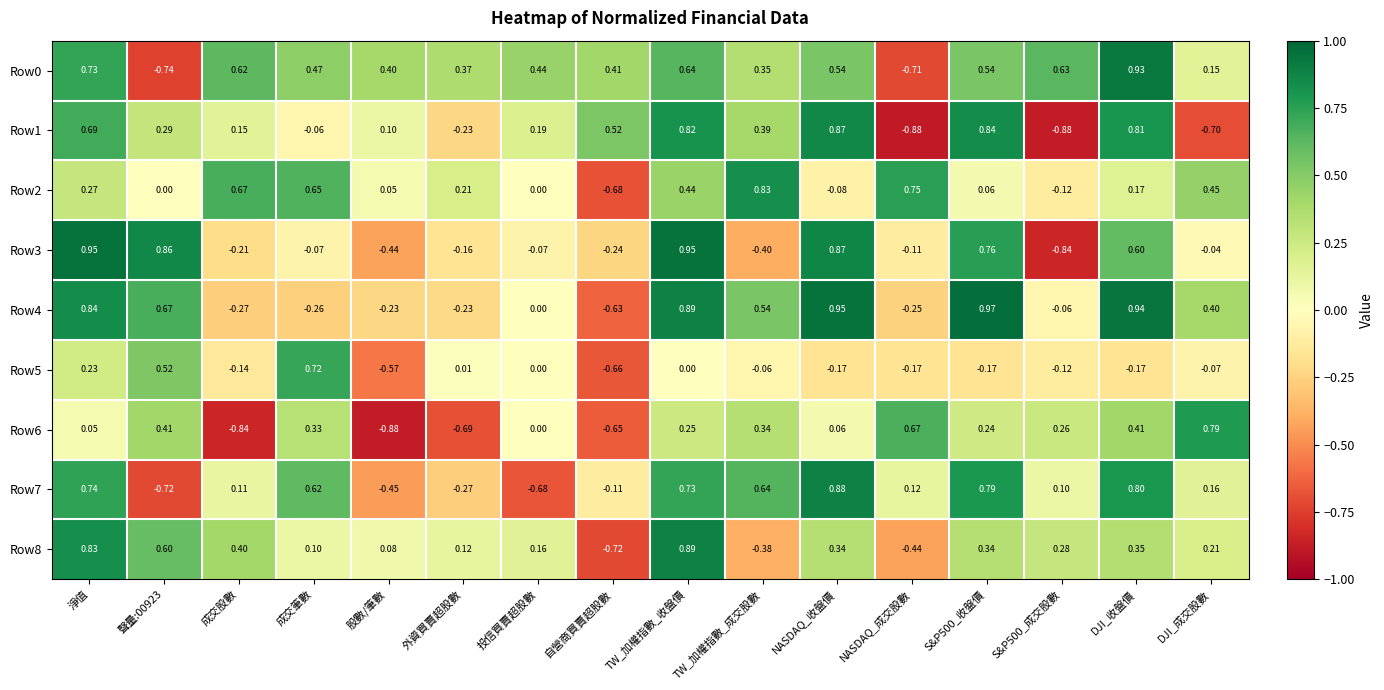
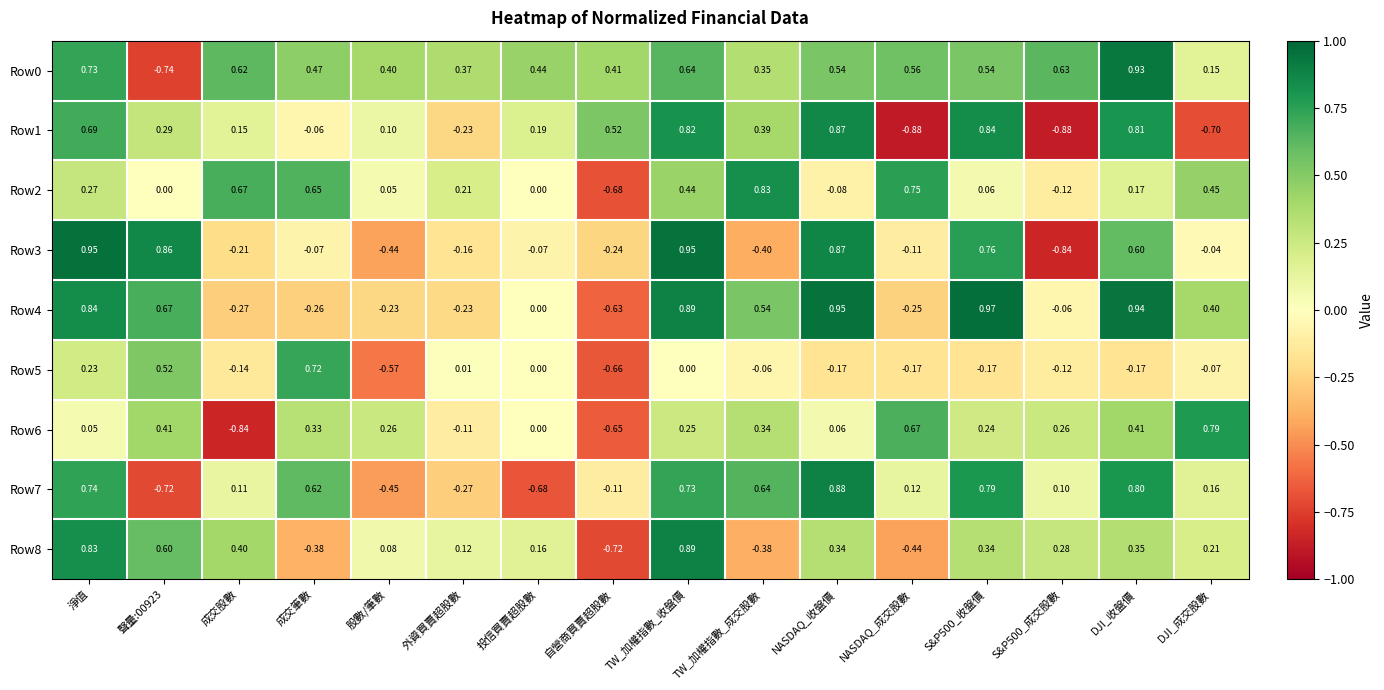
Row0, NASDAQ_成交股數: -0.71 -> 0.56
Row6, 股數/筆數: -0.88 -> 0.26
Row6, 外資買賣超股數: -0.69 -> -0.11
Row8, 成交筆數: 0.10 -> -0.38
